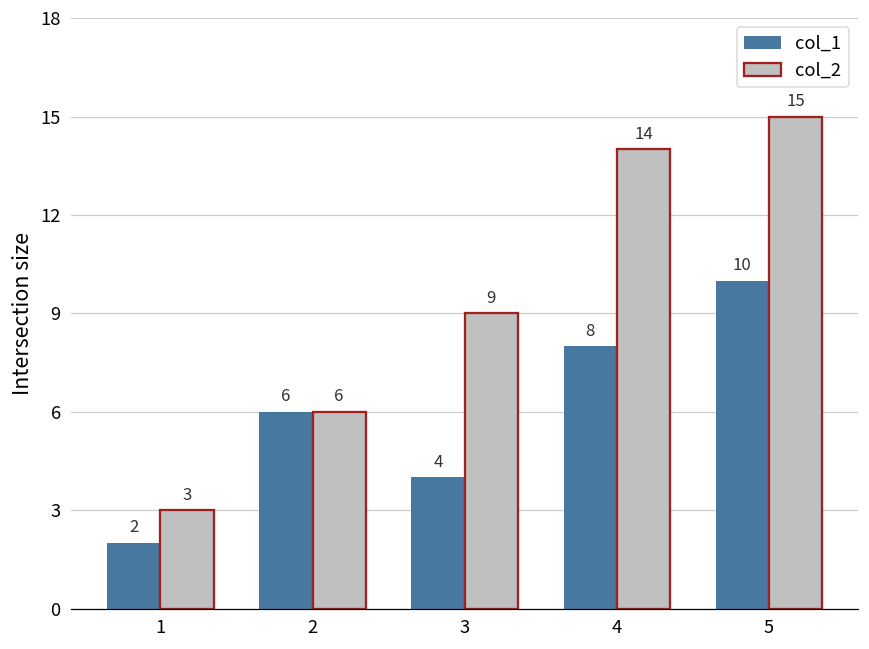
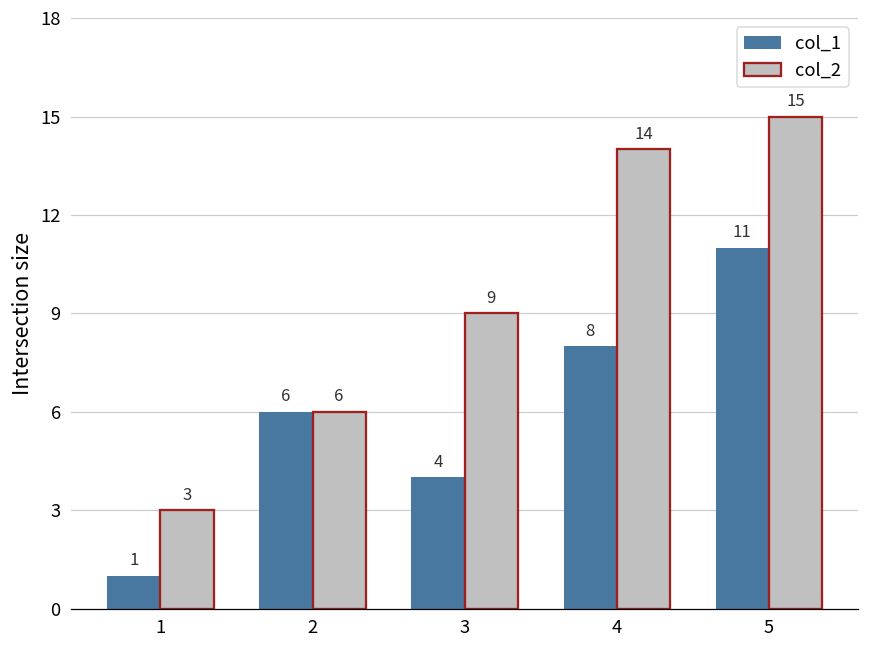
col_1, 1: 2 -> 1
col_1, 5: 10 -> 11
